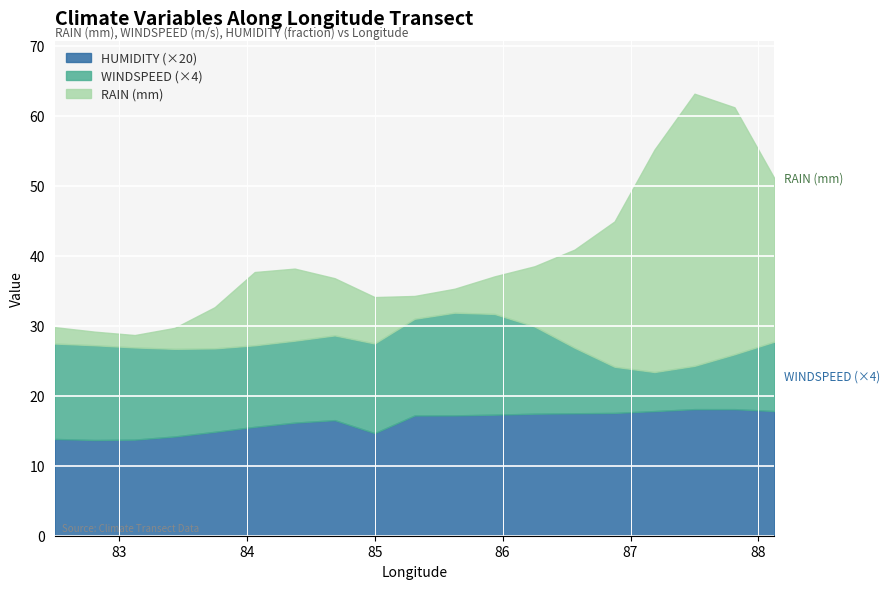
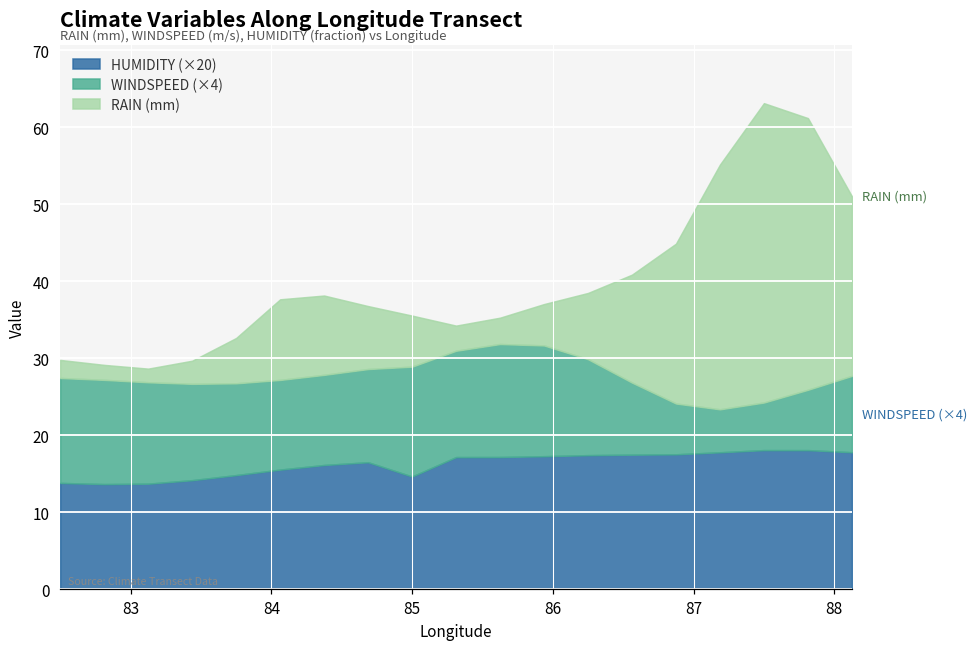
WINDSPEED (×4), 85: 13 -> 14
